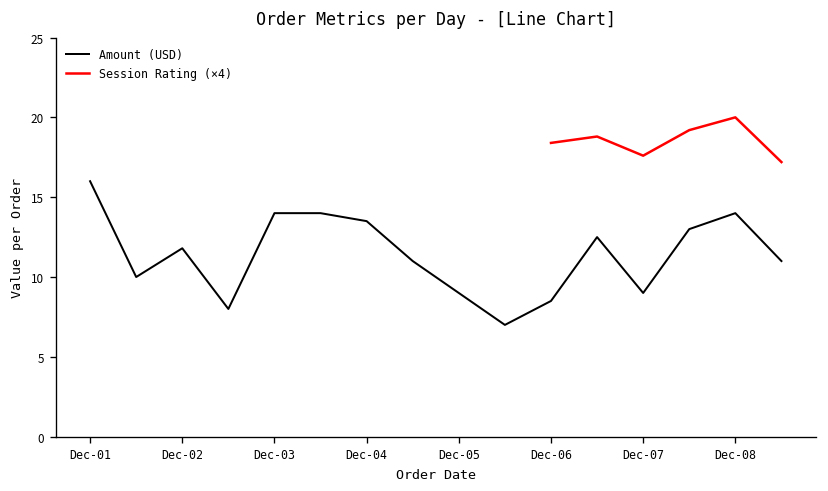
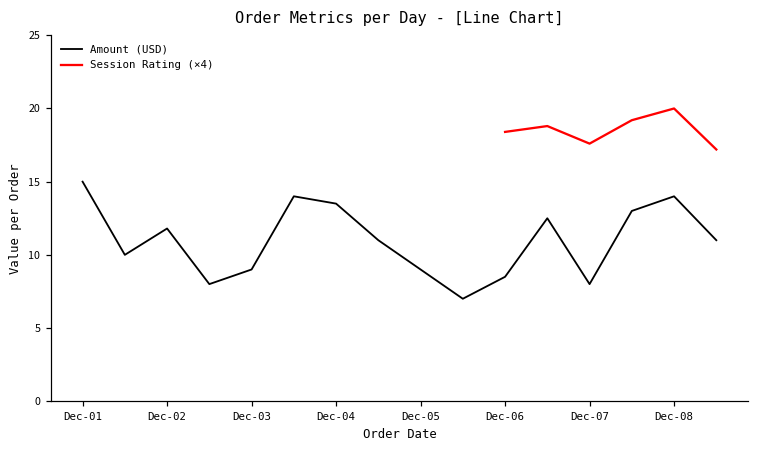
Amount (USD), Dec-01: 16 -> 15
Amount (USD), Dec-03: 14 -> 9
Amount (USD), Dec-07: 9 -> 8
